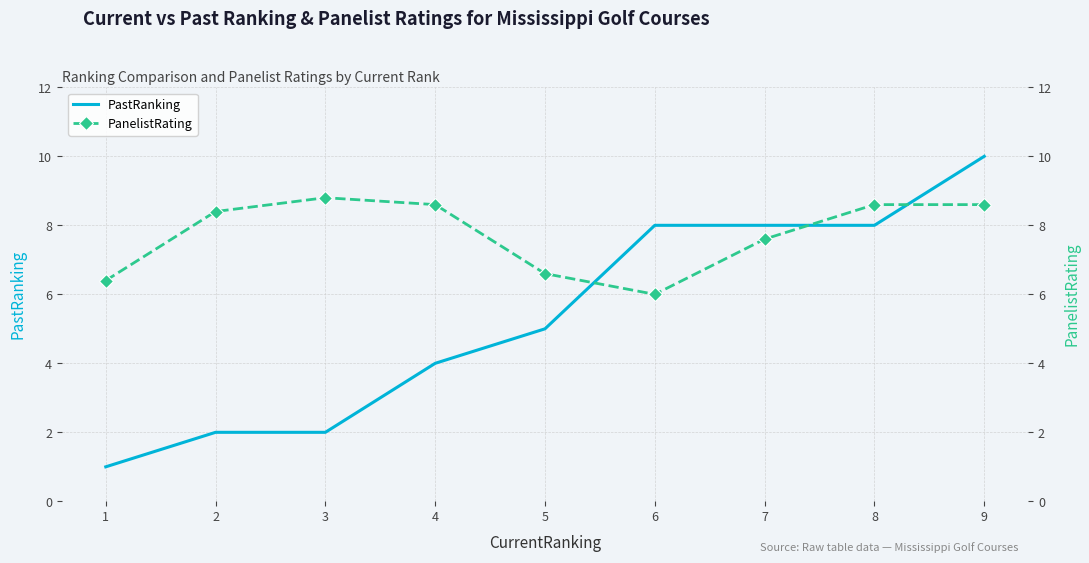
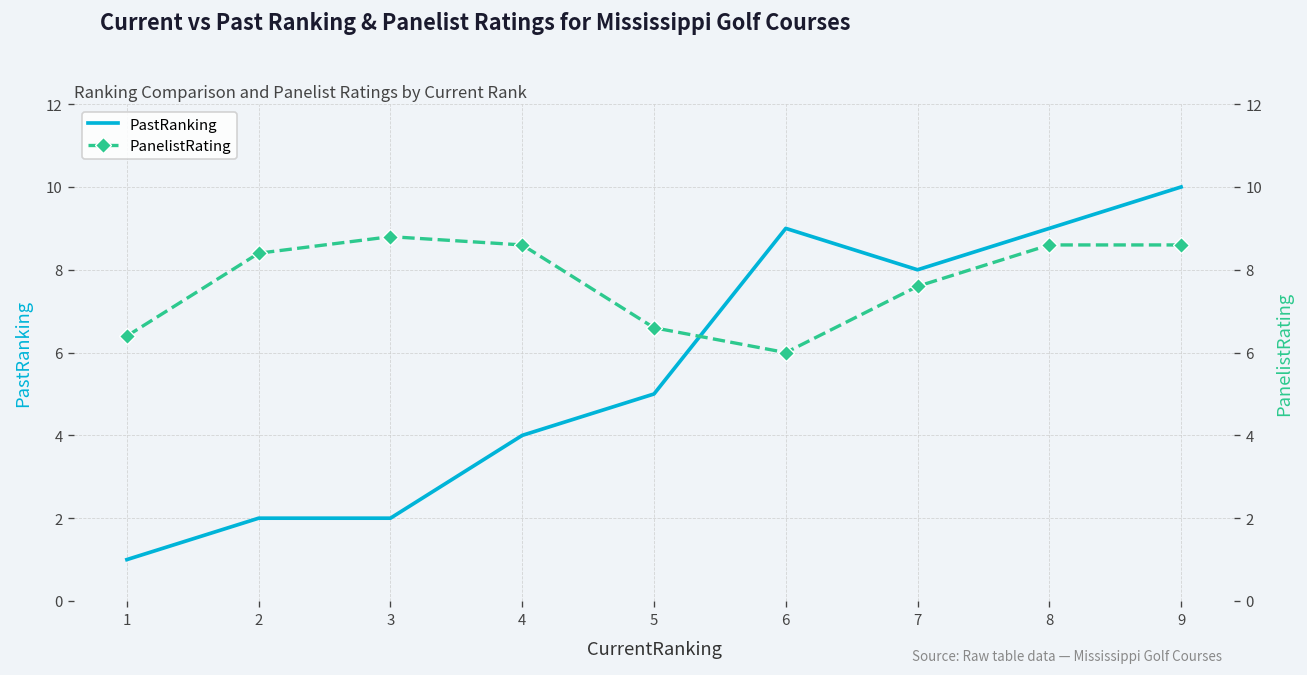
PastRanking, 6: 8 -> 9
PastRanking, 8: 8 -> 9
